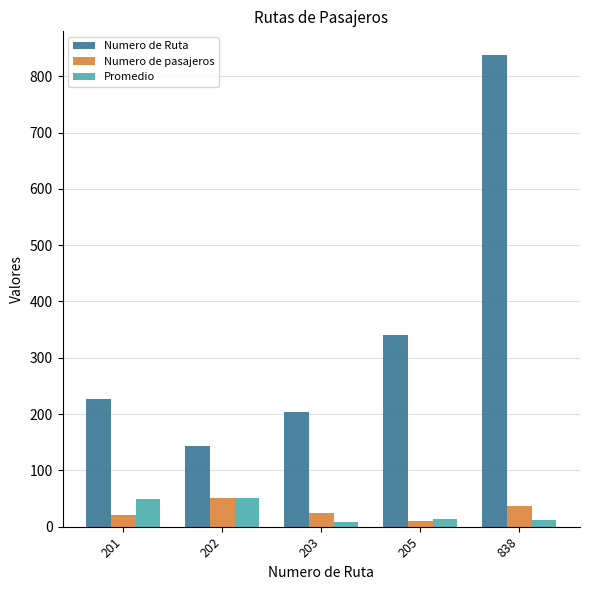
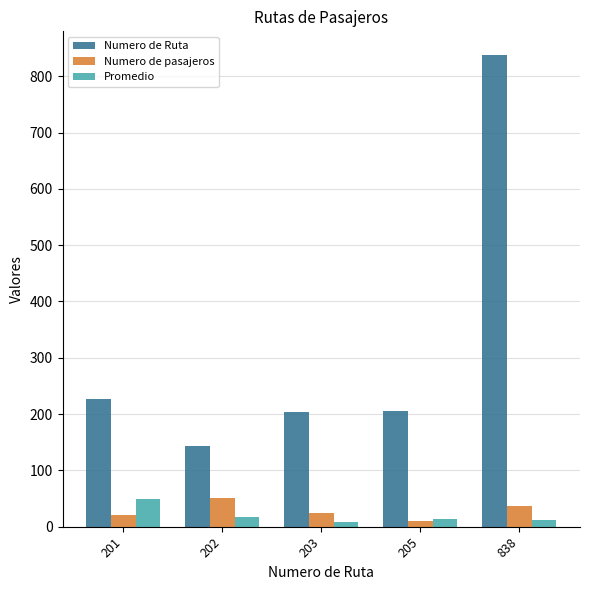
Promedio, 202: 50 -> 20
Numero de Ruta, 205: 340 -> 210
